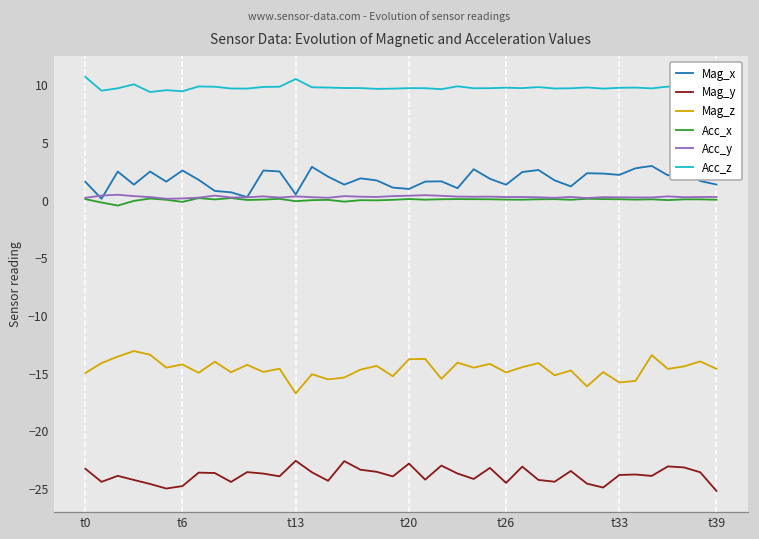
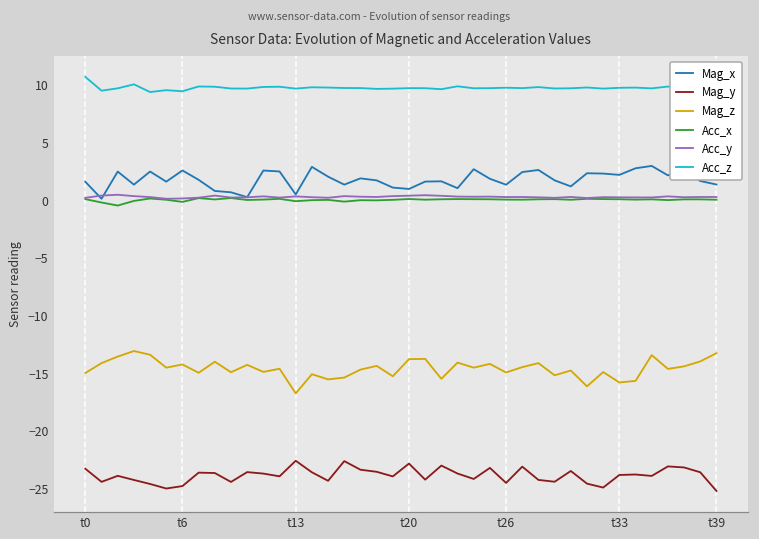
Acc_z, t13: 10.5 -> 9.7
Mag_z, t39: -14.6 -> -13.2
